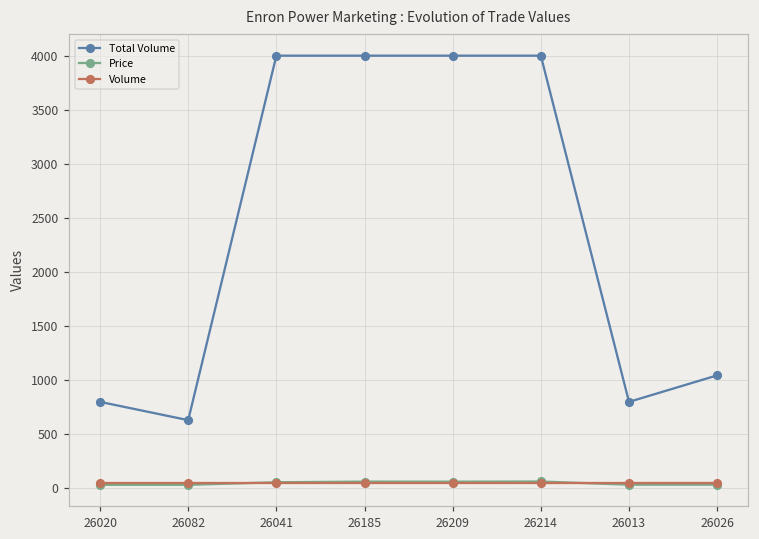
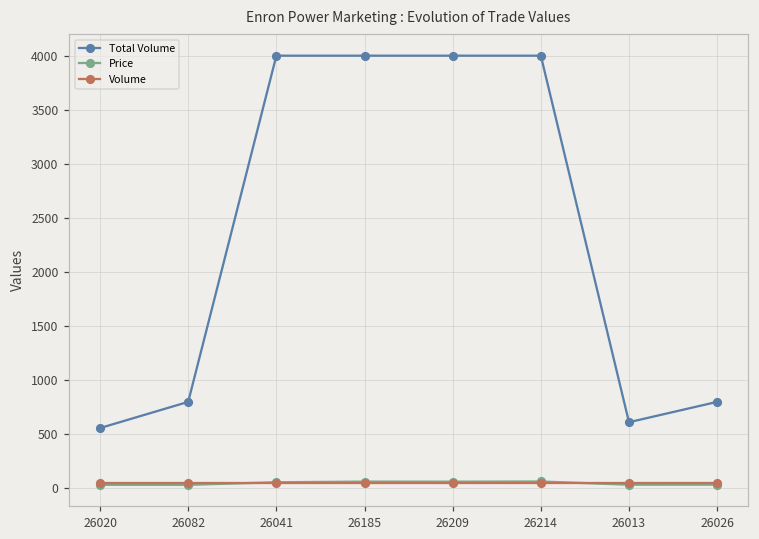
Total Volume, 26020: 800 -> 600
Total Volume, 26082: 600 -> 800
Total Volume, 26013: 800 -> 600
Total Volume, 26026: 1000 -> 800
